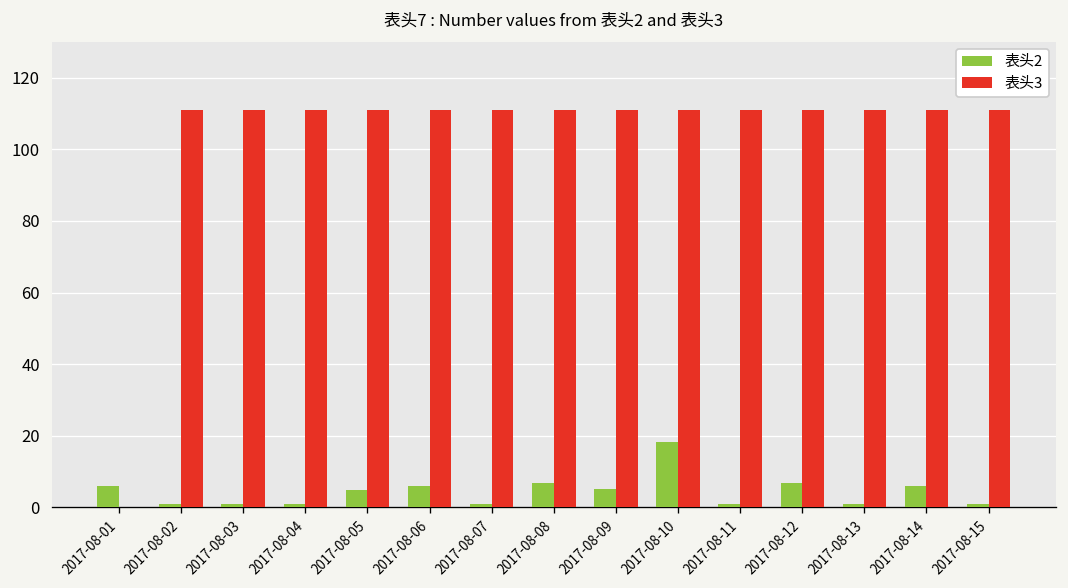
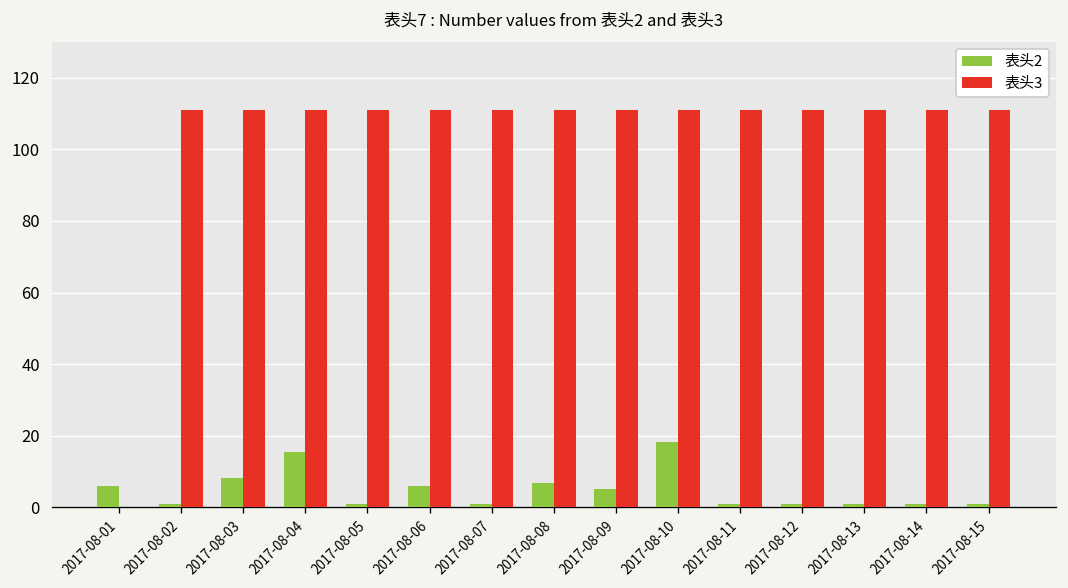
表头2, 2017-08-03: 1 -> 8
表头2, 2017-08-04: 1 -> 16
表头2, 2017-08-05: 5 -> 1
表头2, 2017-08-12: 7 -> 1
表头2, 2017-08-14: 6 -> 1
